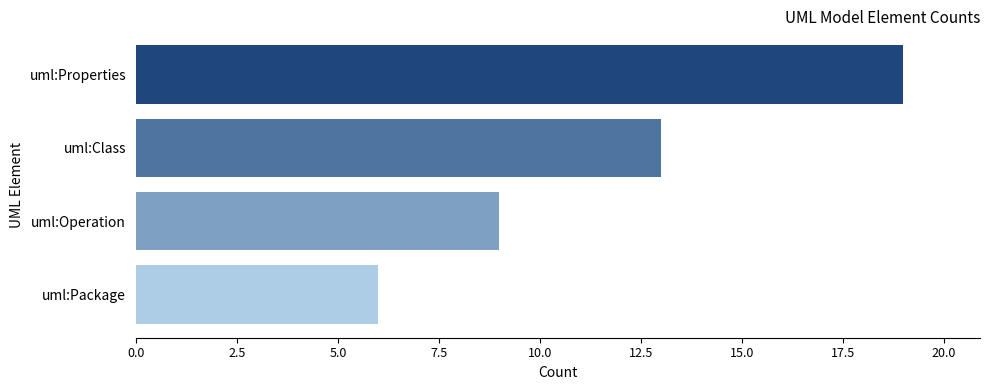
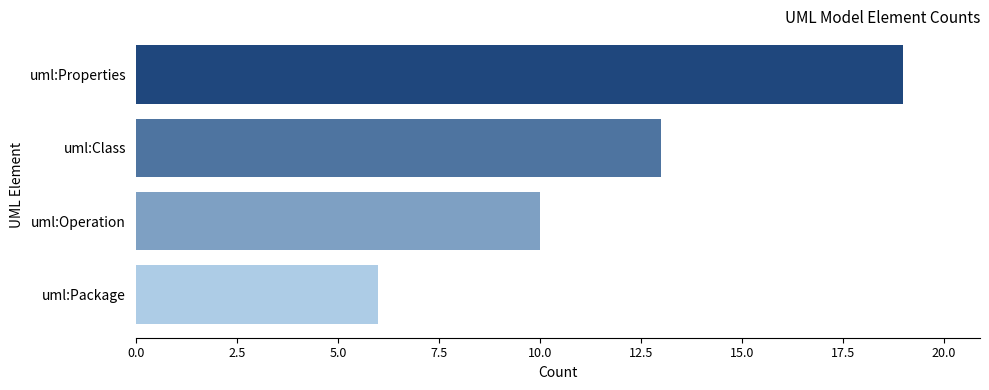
uml:Operation: 9 -> 10
